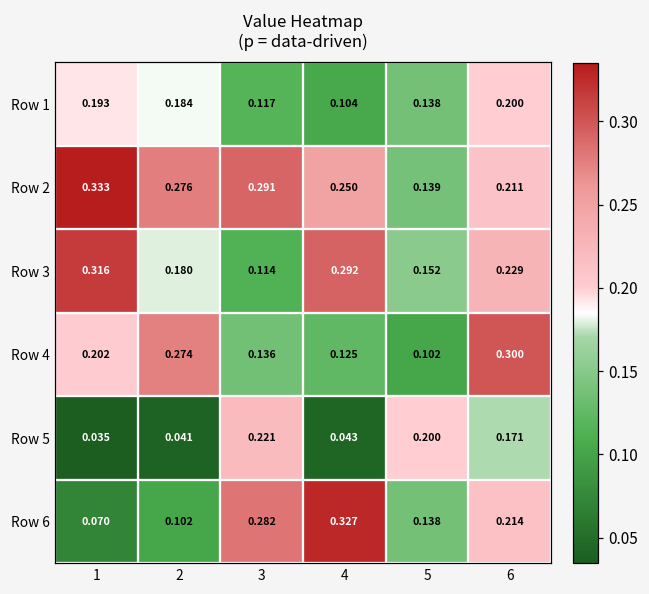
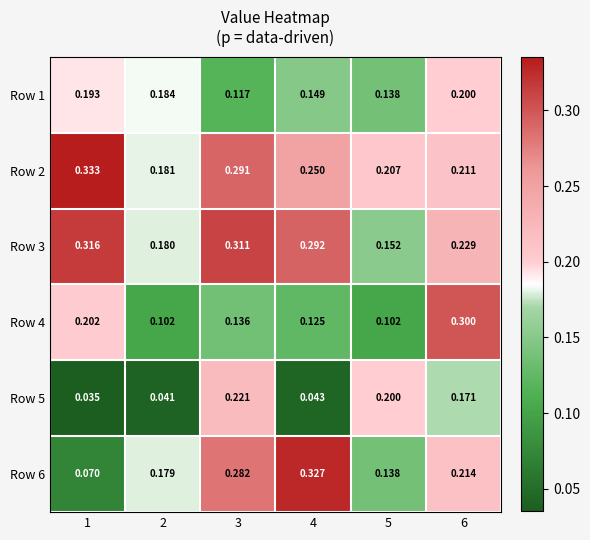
Row 1, 4: 0.104 -> 0.149
Row 2, 2: 0.276 -> 0.181
Row 2, 5: 0.139 -> 0.207
Row 3, 3: 0.114 -> 0.311
Row 4, 2: 0.274 -> 0.102
Row 6, 2: 0.102 -> 0.179
